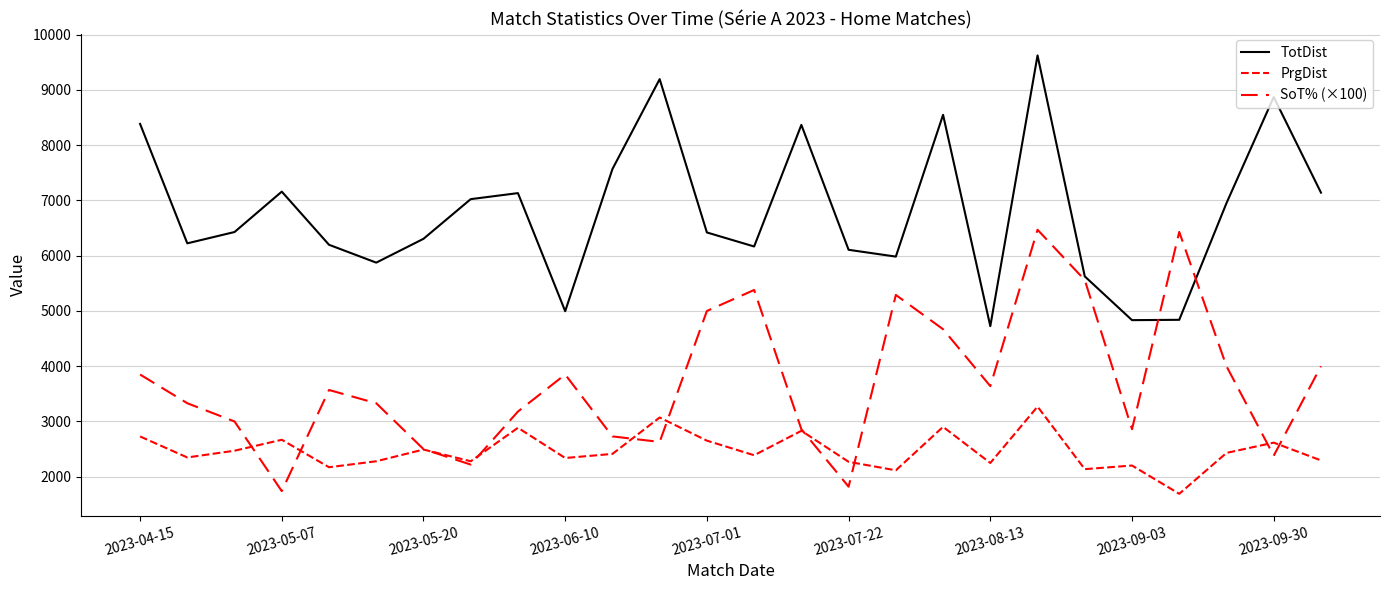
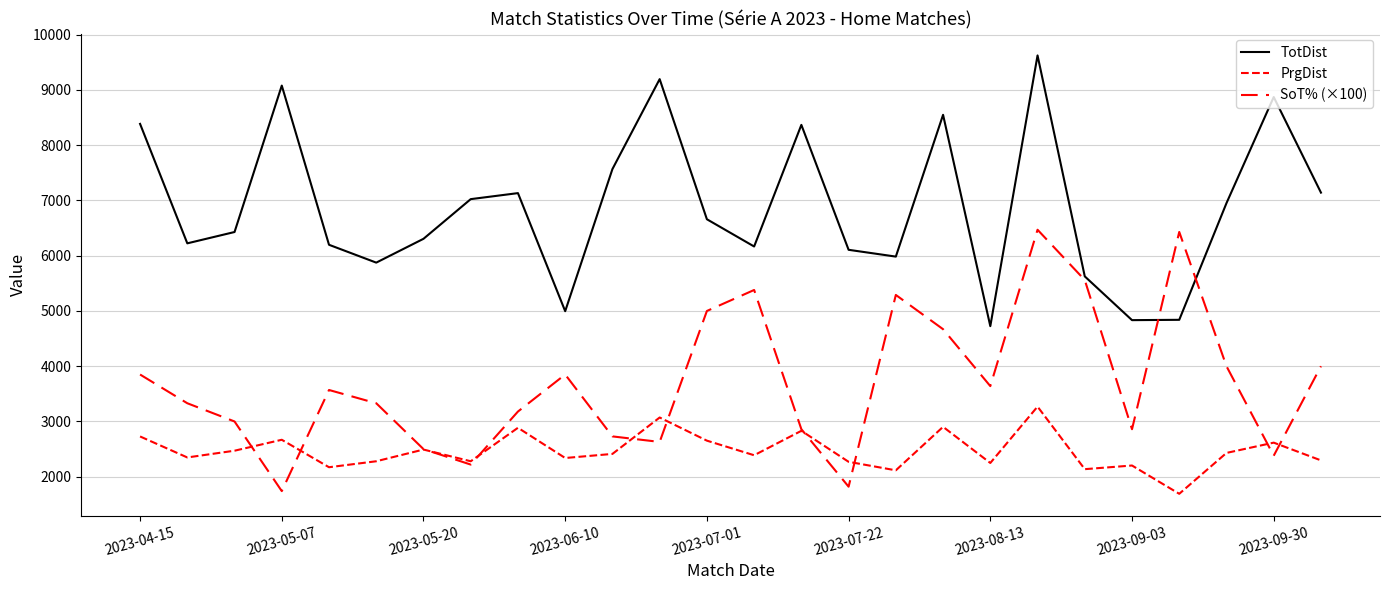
TotDist, 2023-05-07: 7200 -> 9100
TotDist, 2023-07-01: 6400 -> 6700
